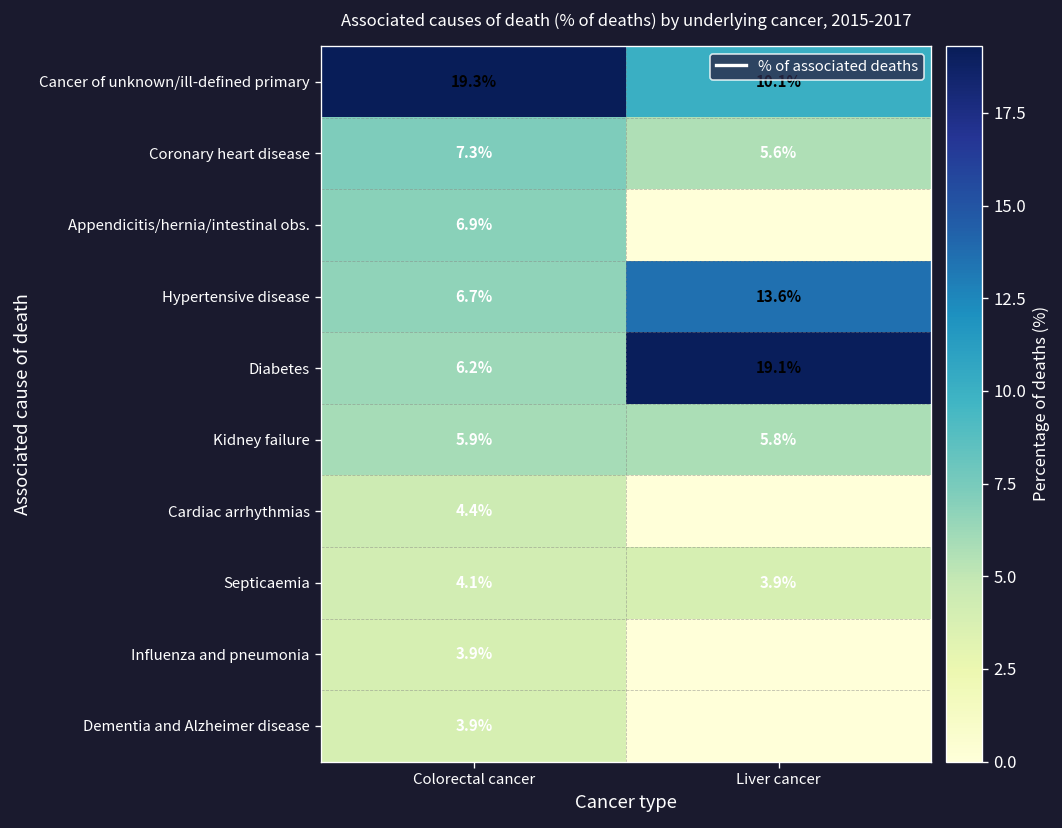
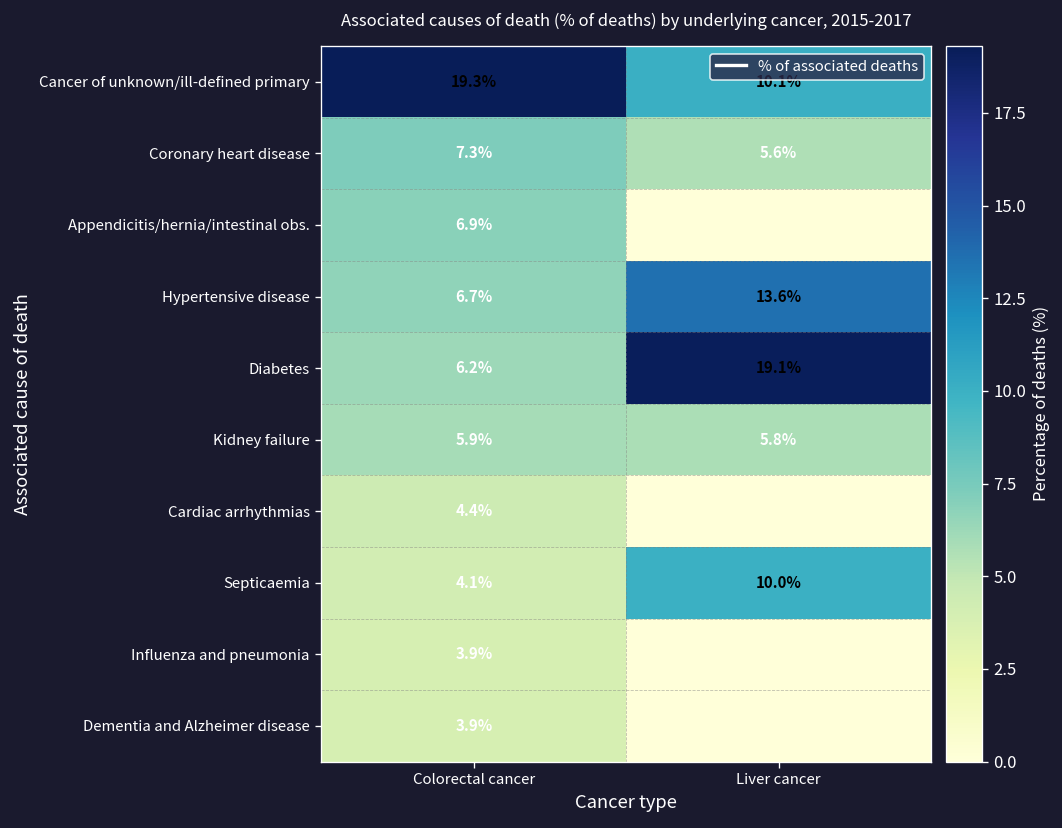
Septicaemia, Liver cancer: 3.9% -> 10.0%
